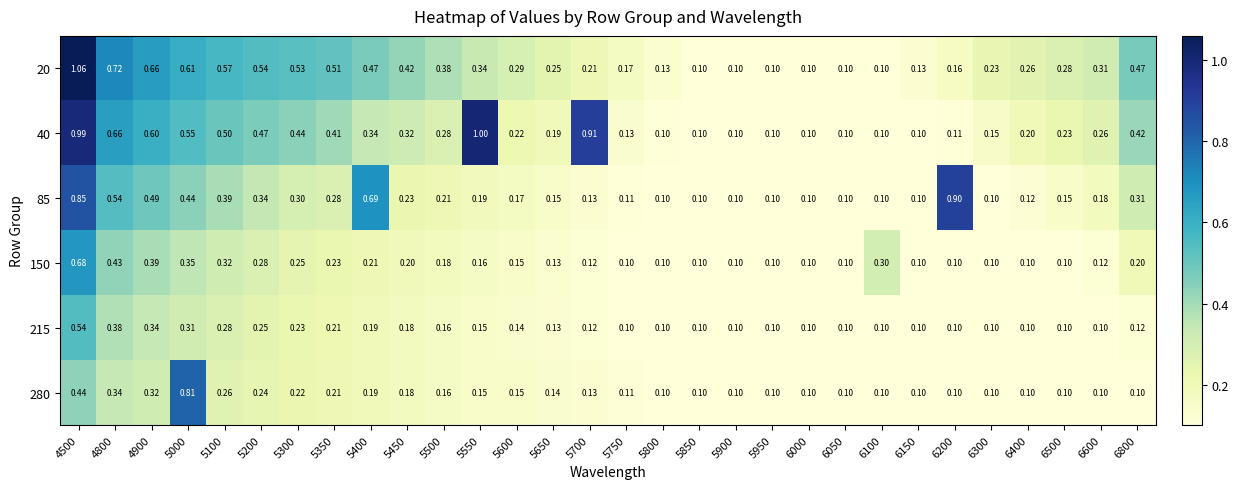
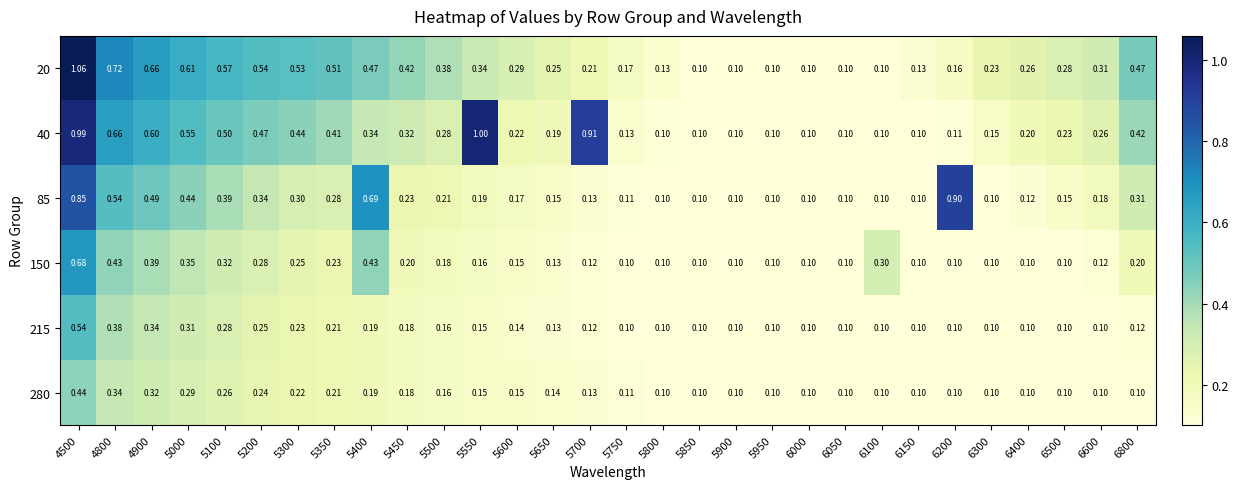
150, 5400: 0.21 -> 0.43
280, 5000: 0.81 -> 0.29
